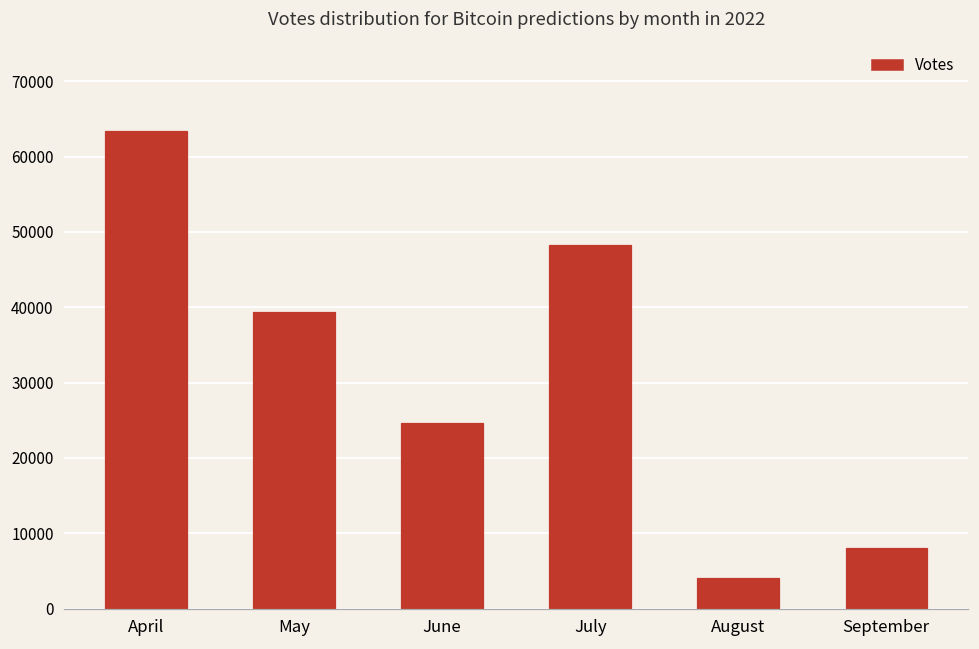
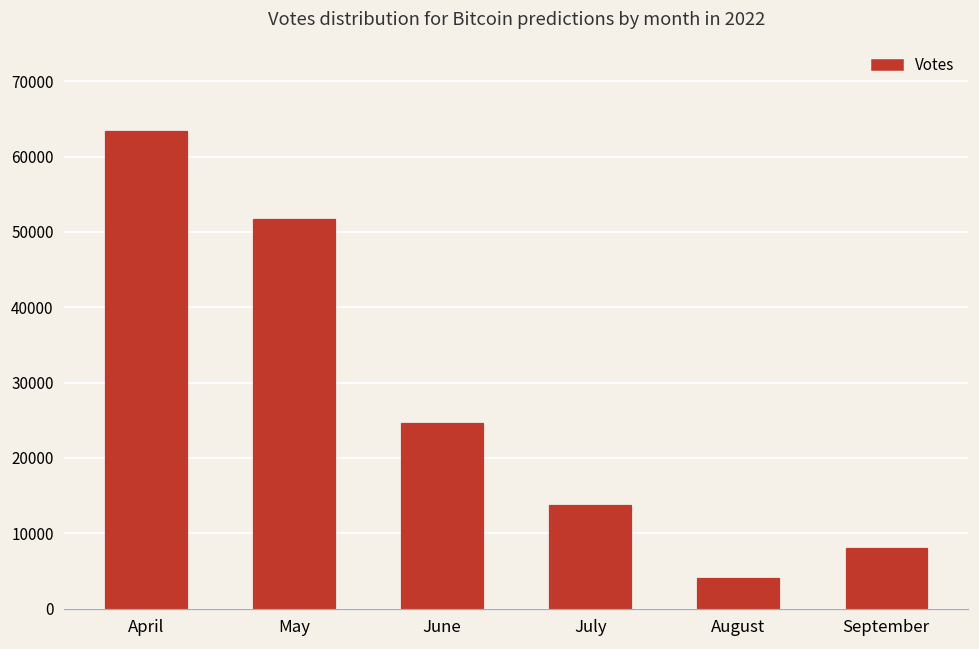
May: 39000 -> 52000
July: 48000 -> 14000
